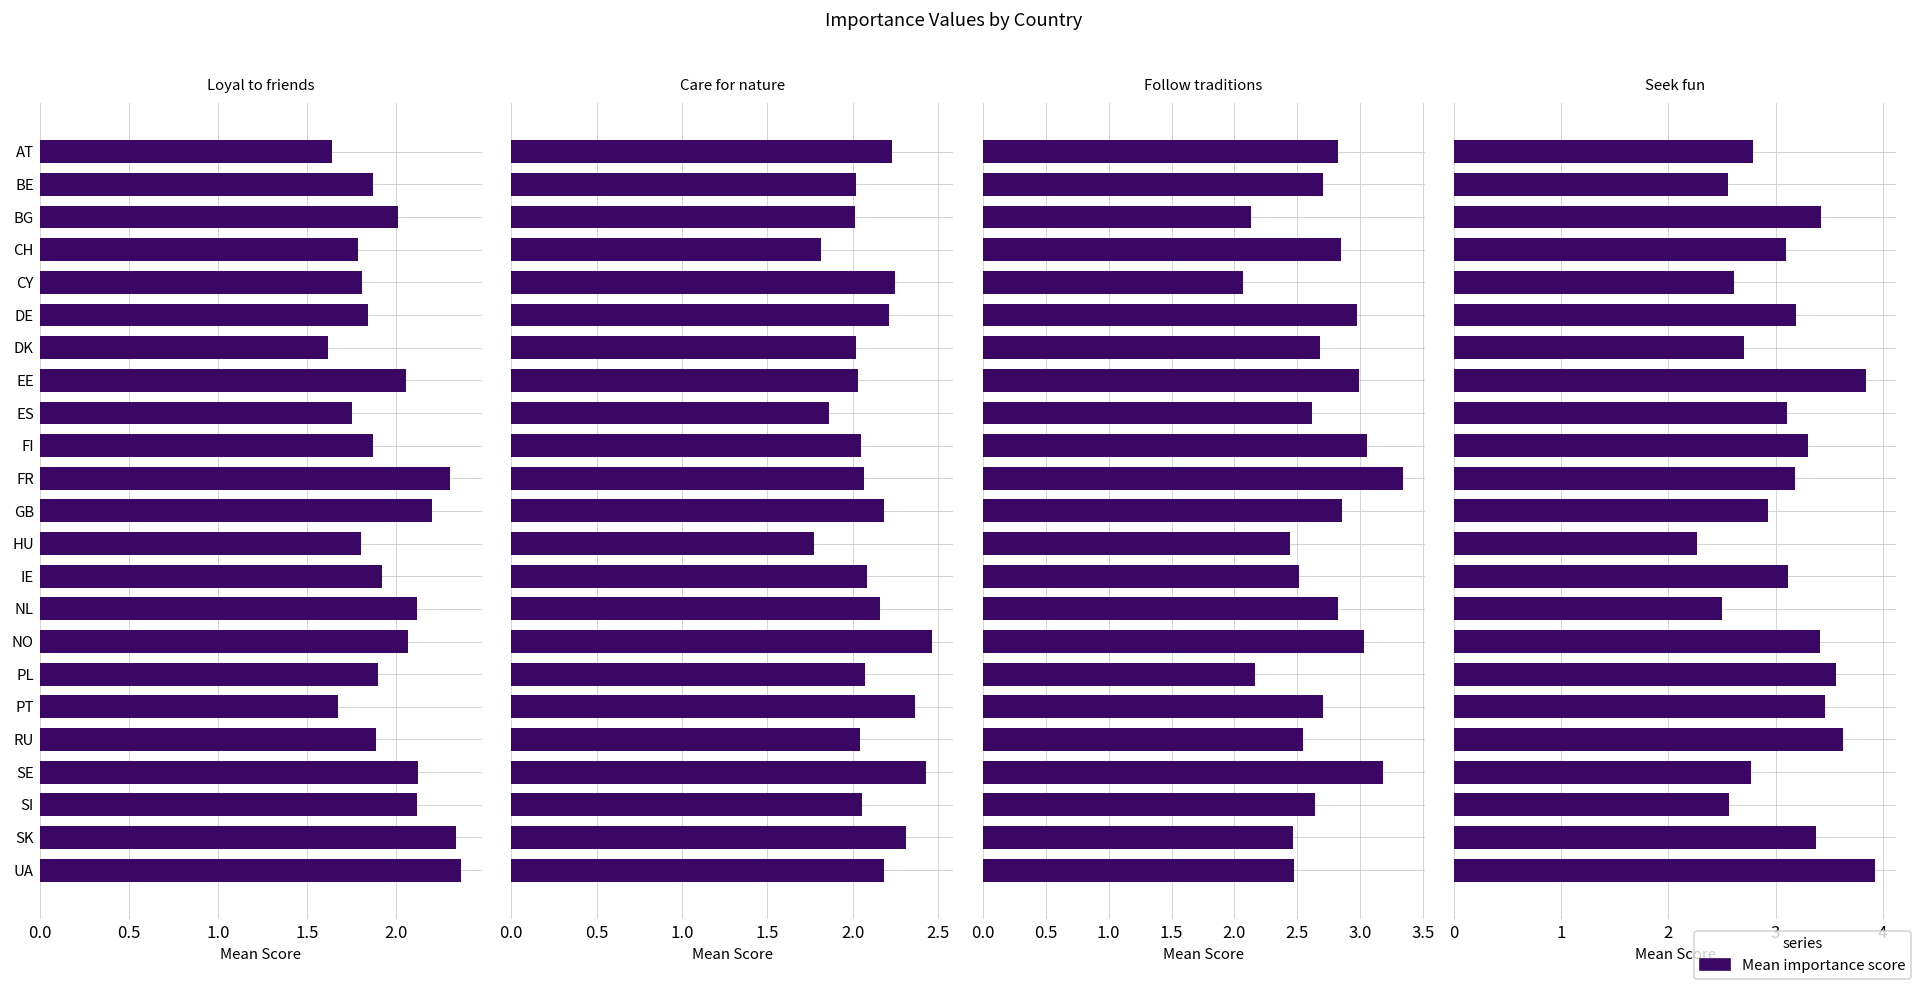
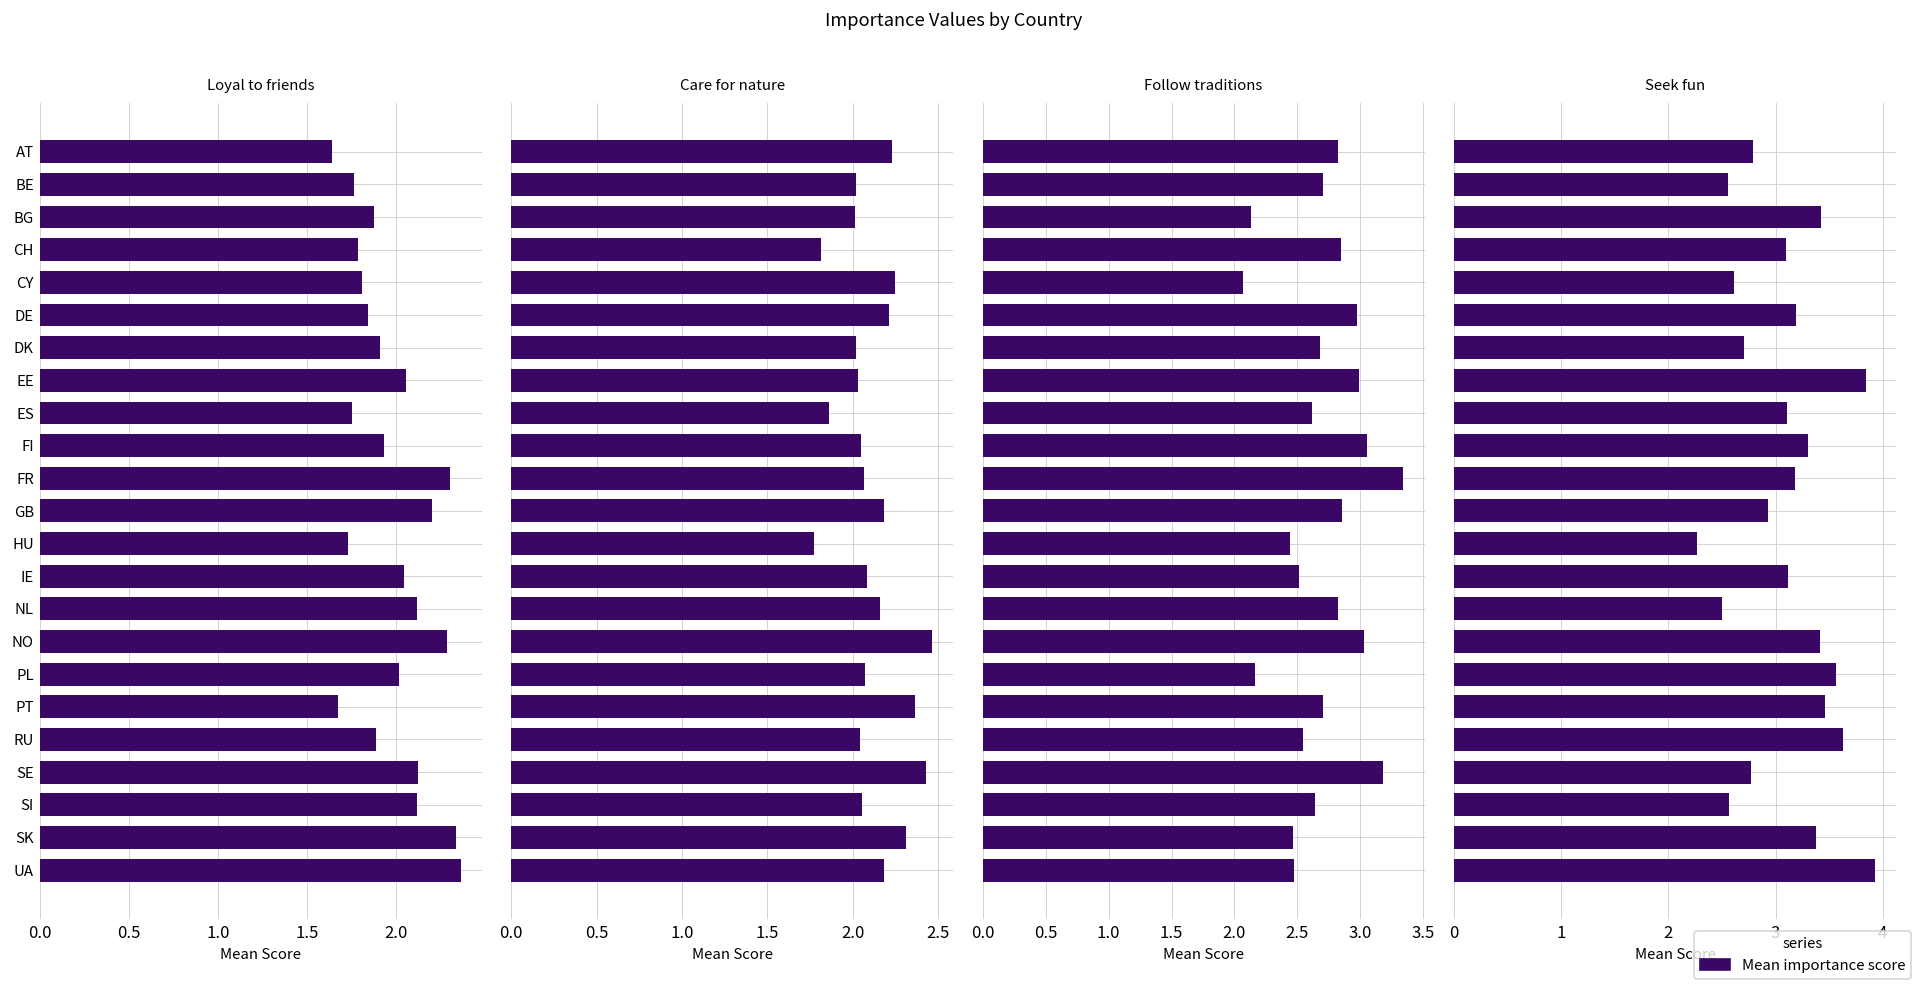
Loyal to friends, BE: 1.87 -> 1.77
Loyal to friends, BG: 2.01 -> 1.88
Loyal to friends, DK: 1.62 -> 1.91
Loyal to friends, FI: 1.87 -> 1.93
Loyal to friends, HU: 1.80 -> 1.73
Loyal to friends, IE: 1.92 -> 2.05
Loyal to friends, NO: 2.07 -> 2.29
Loyal to friends, PL: 1.90 -> 2.02
